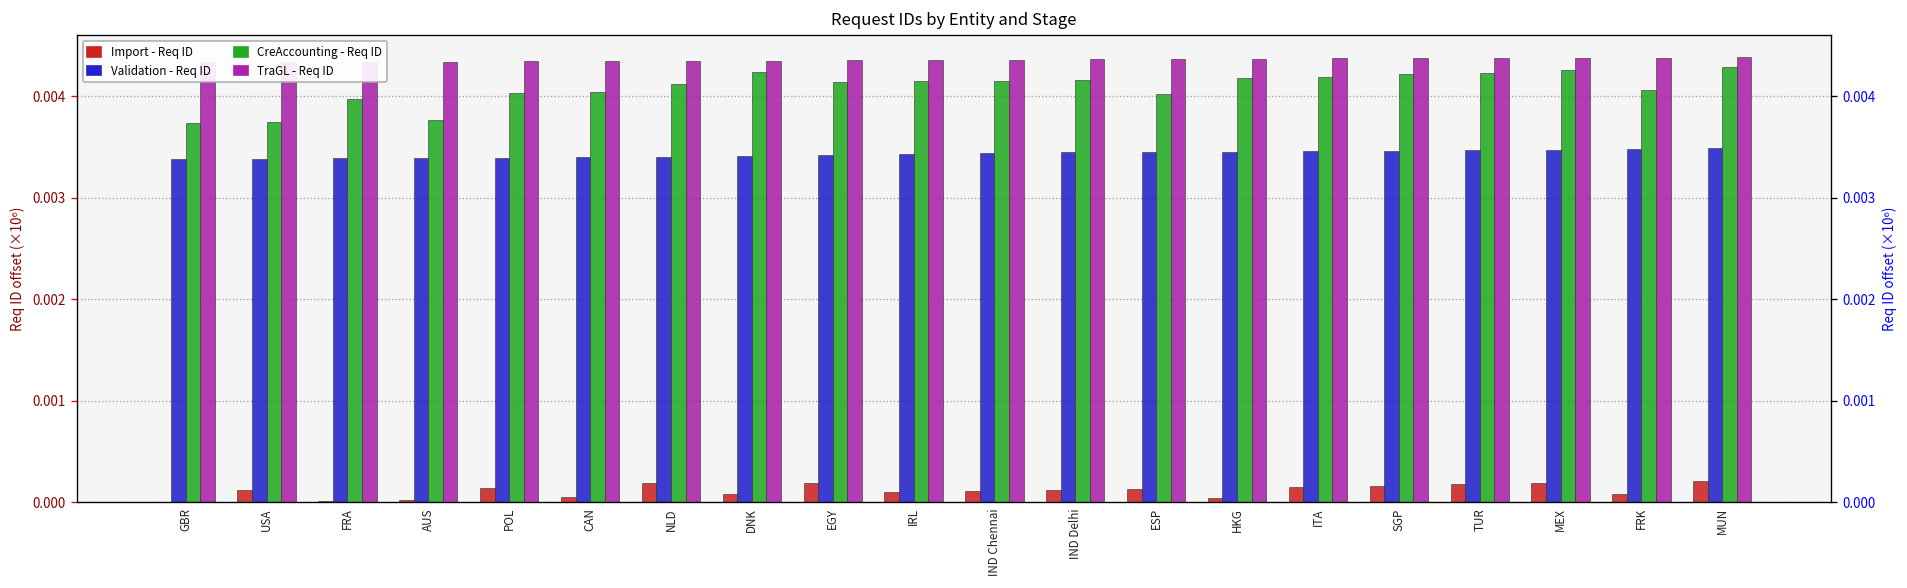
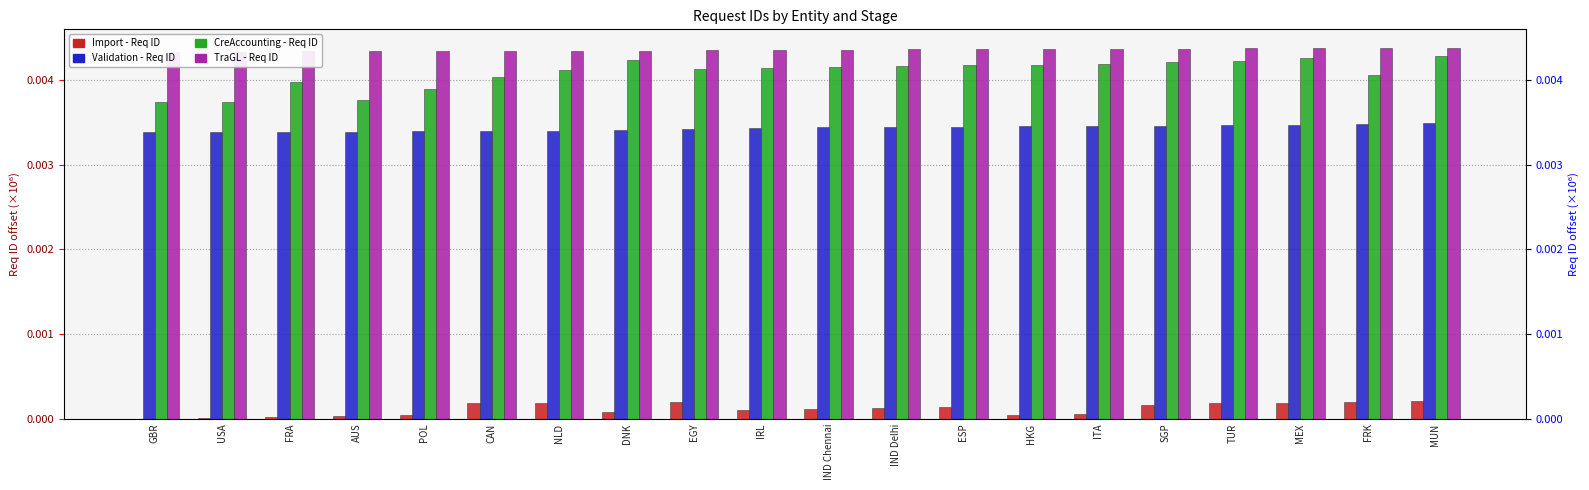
Import - Req ID, USA: 0.0001 -> 0.0000
Import - Req ID, POL: 0.0001 -> 0.0000
CreAccounting - Req ID, POL: 0.0040 -> 0.0039
Import - Req ID, CAN: 0.0001 -> 0.0002
CreAccounting - Req ID, ESP: 0.0040 -> 0.0042
Import - Req ID, ITA: 0.0002 -> 0.0001
Import - Req ID, FRK: 0.0001 -> 0.0002
